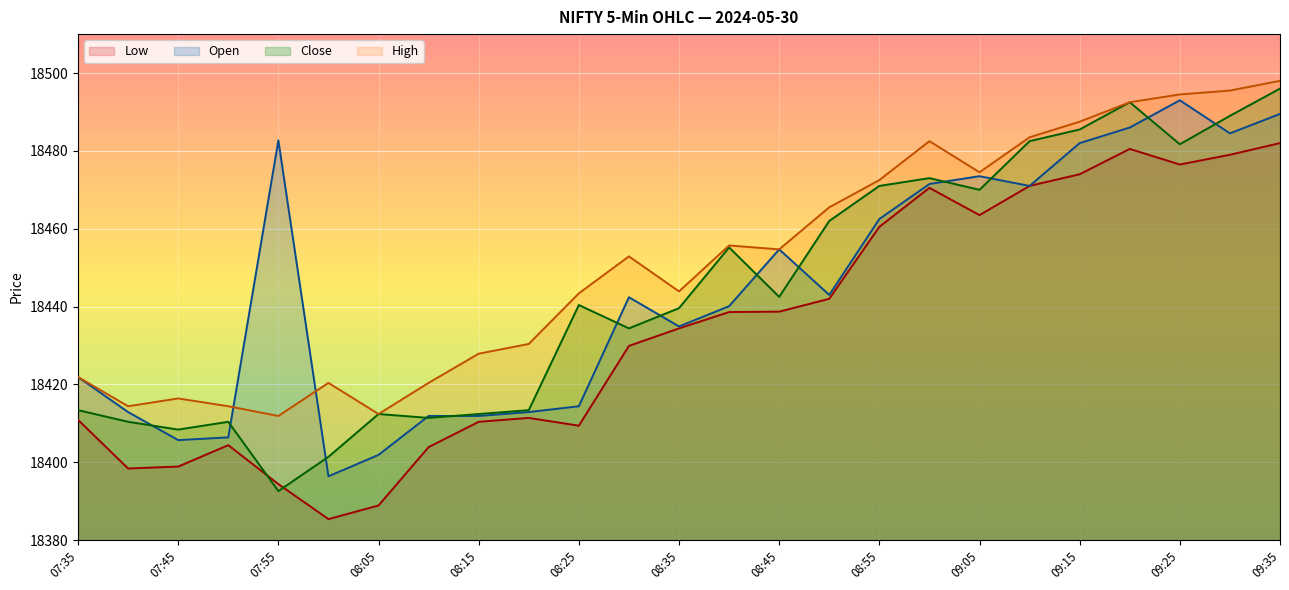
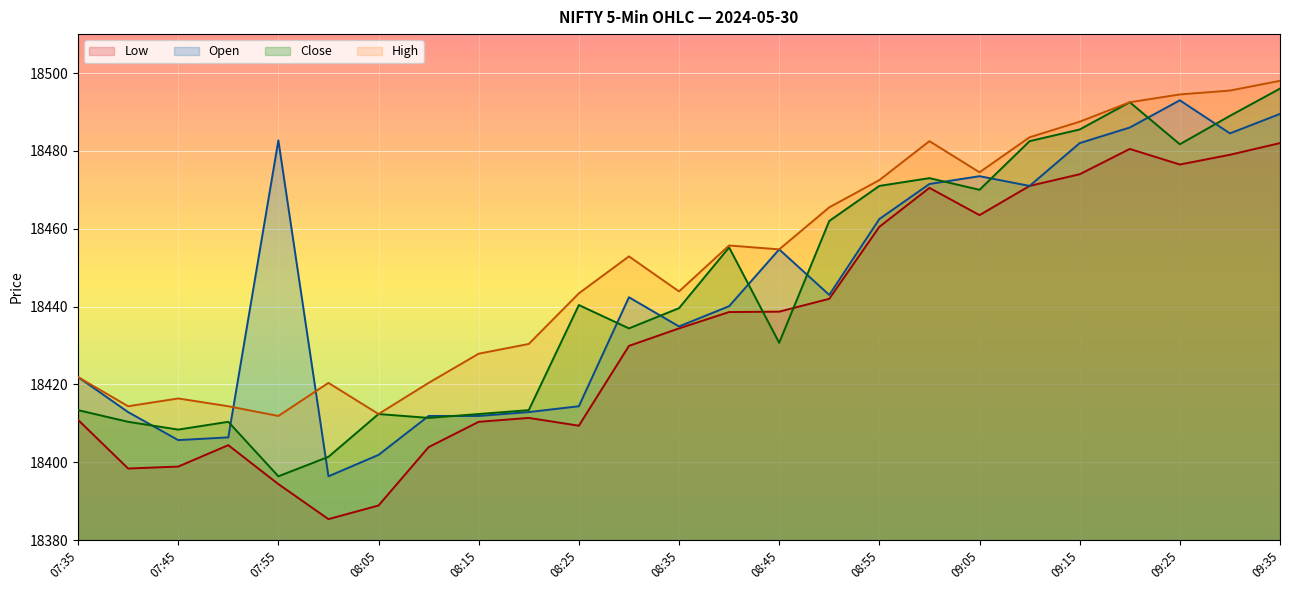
Close, 07:55: 18393 -> 18396
Close, 08:45: 18443 -> 18431
